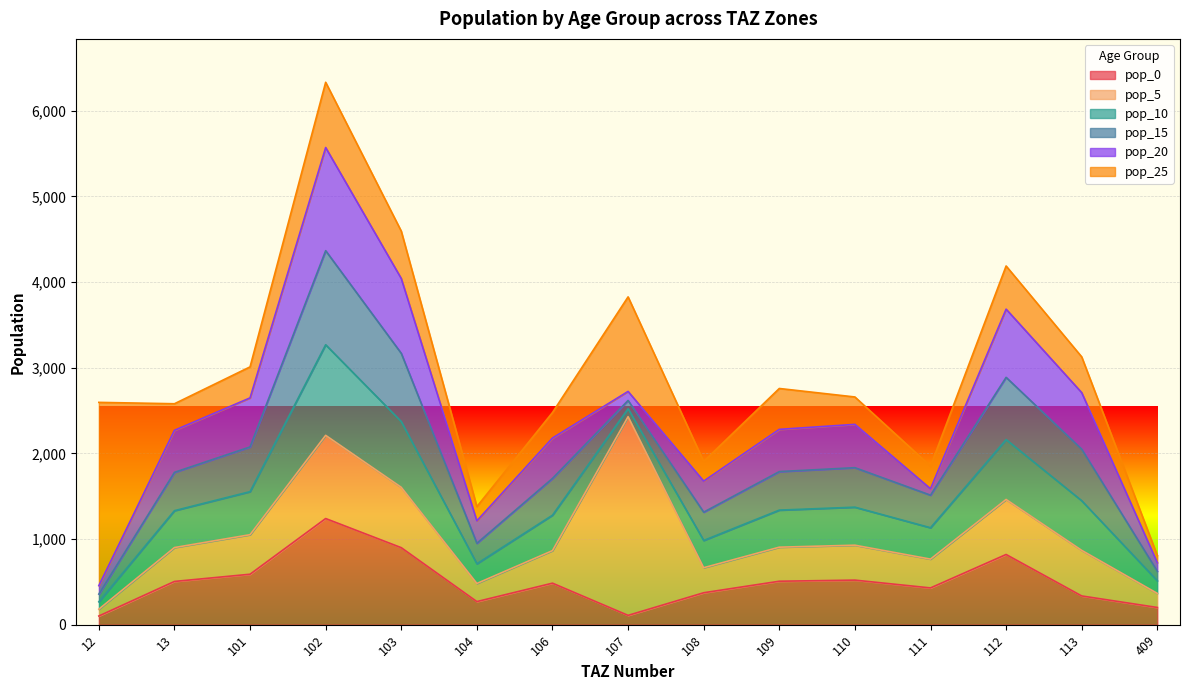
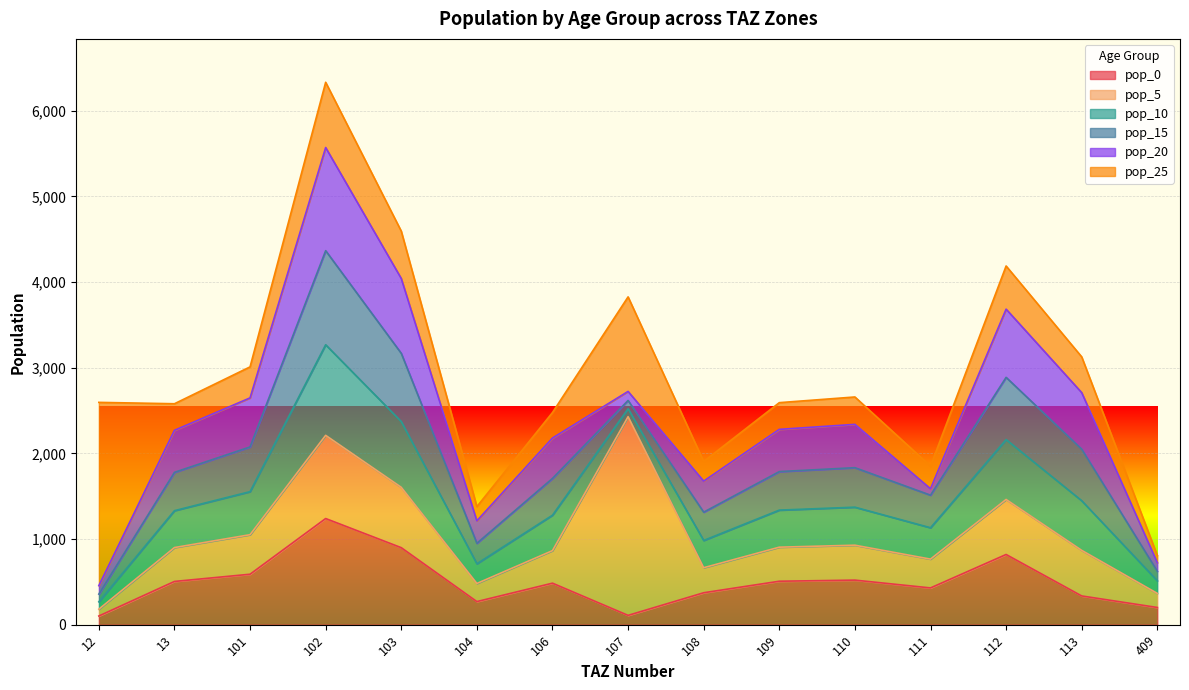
pop_25, 109: 500 -> 300
